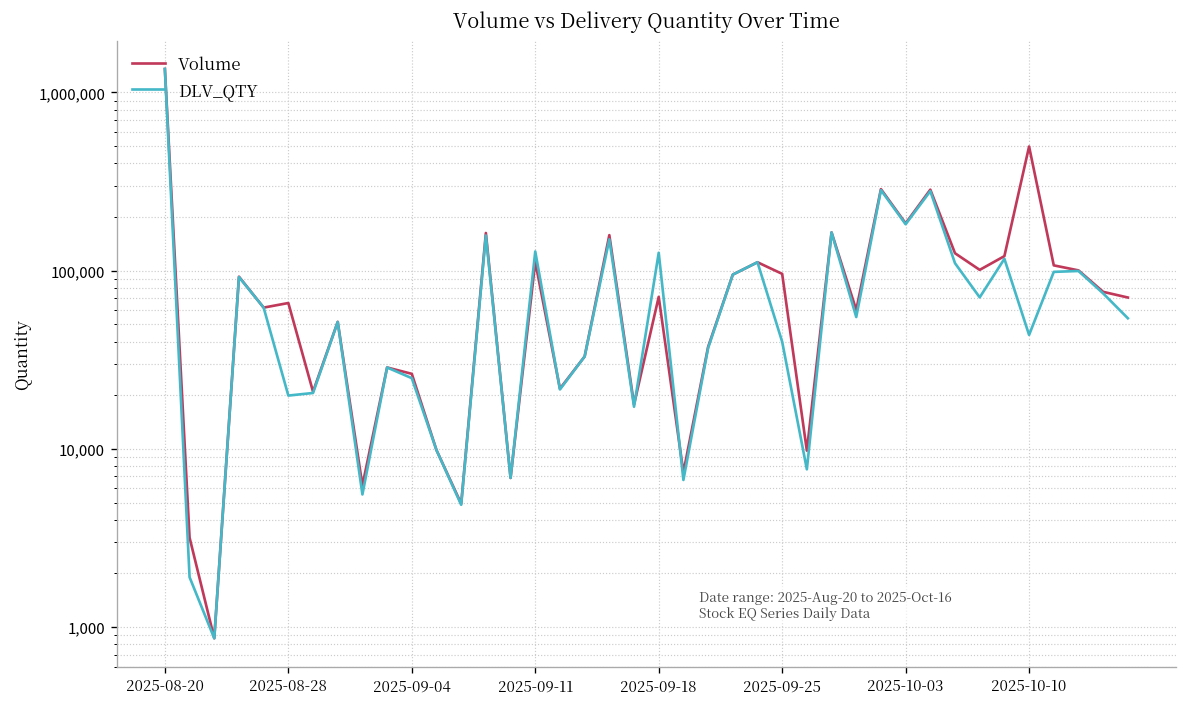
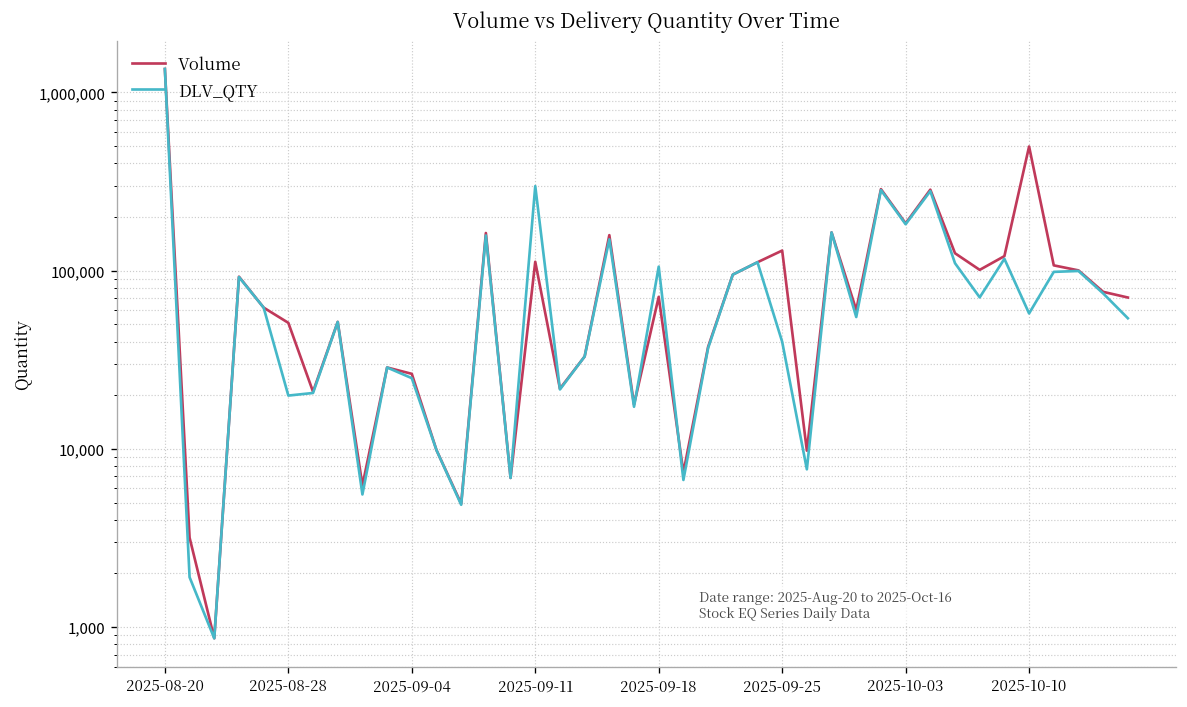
Volume, 2025-08-28: 70,000 -> 51,000
DLV_QTY, 2025-09-11: 130,000 -> 300,000
DLV_QTY, 2025-09-18: 130,000 -> 110,000
Volume, 2025-09-25: 100,000 -> 130,000
DLV_QTY, 2025-10-10: 44,000 -> 58,000
